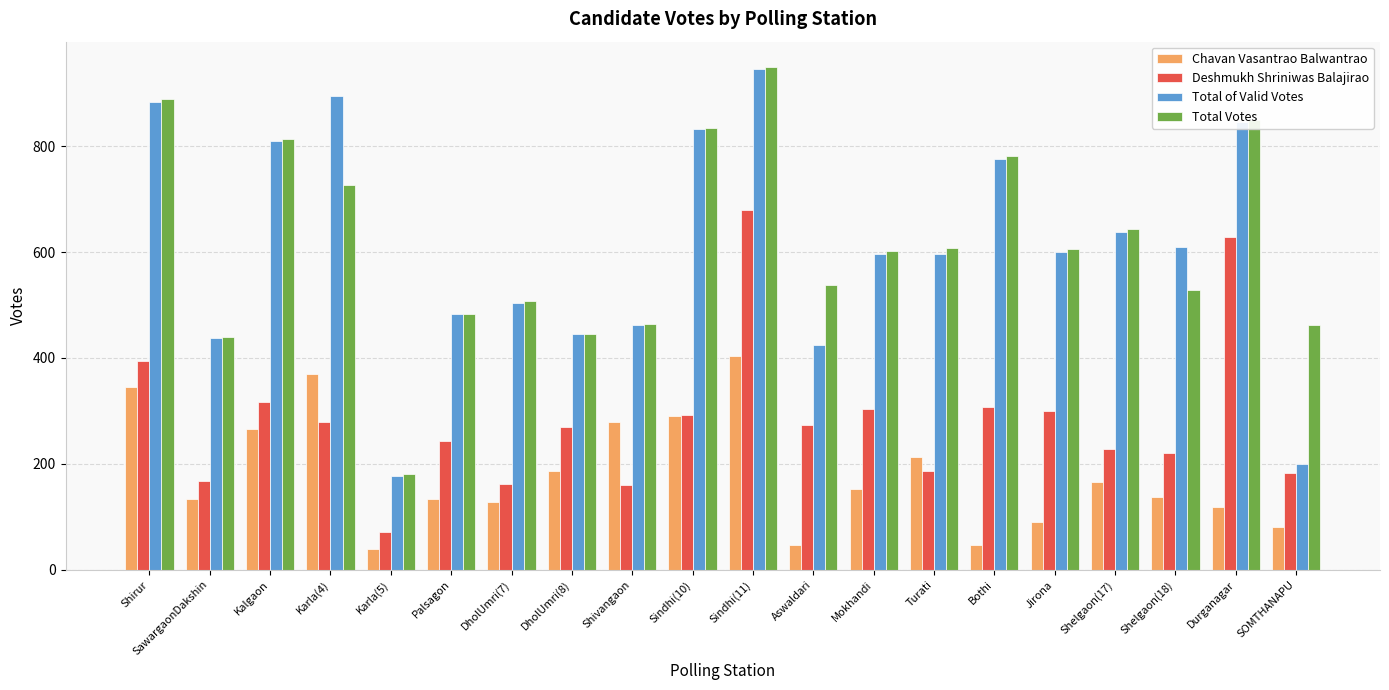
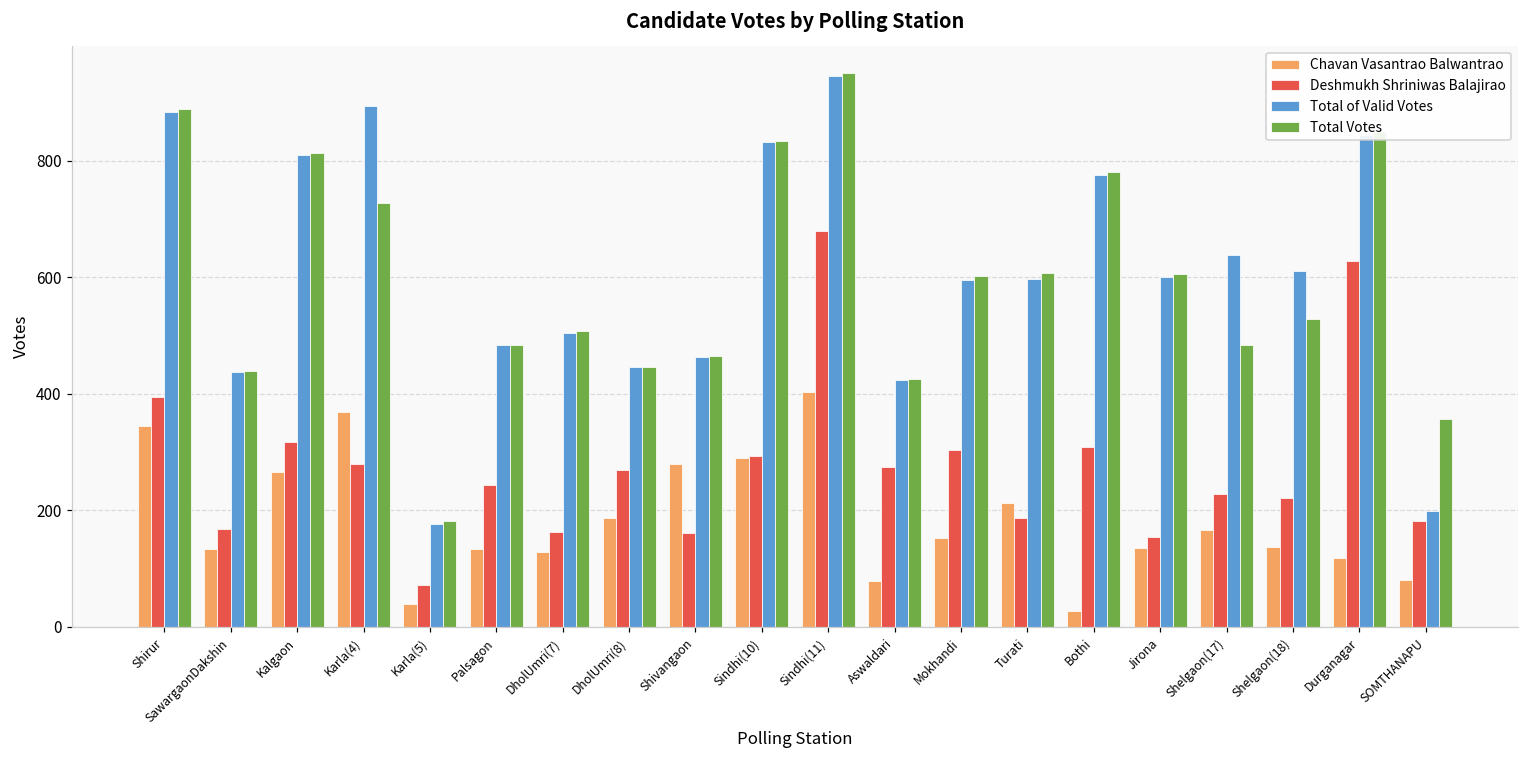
Chavan Vasantrao Balwantrao, Aswaldari: 50 -> 80
Total Votes, Aswaldari: 540 -> 430
Chavan Vasantrao Balwantrao, Bothi: 50 -> 30
Chavan Vasantrao Balwantrao, Jirona: 90 -> 140
Deshmukh Shriniwas Balajirao, Jirona: 300 -> 150
Total Votes, Shelgaon(17): 640 -> 480
Total Votes, SOMTHANAPU: 460 -> 360
